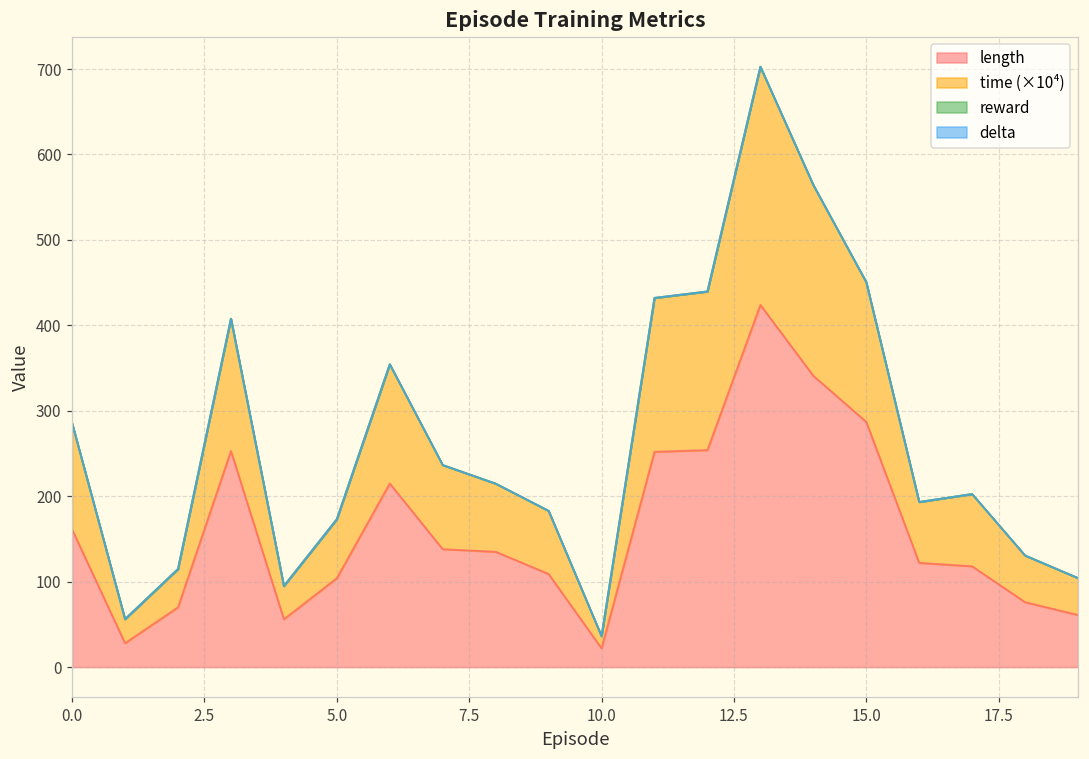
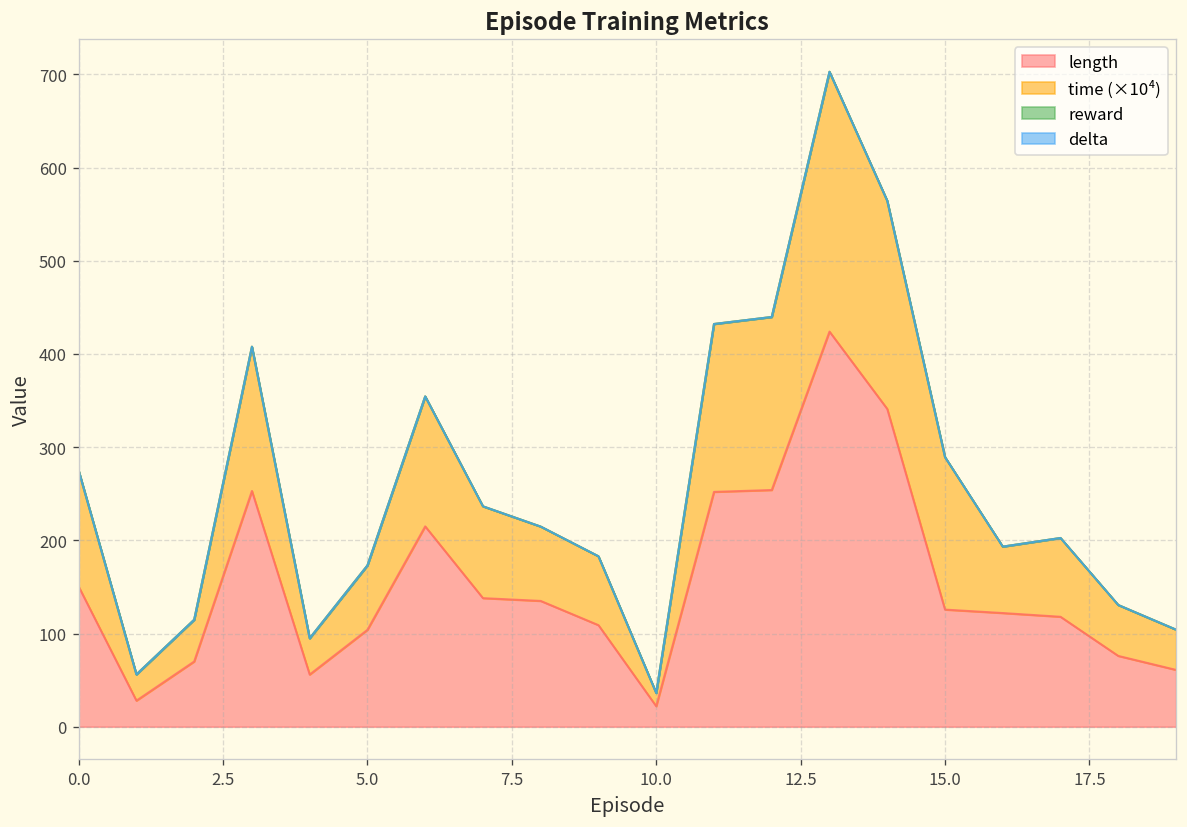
length, 0.0: 160 -> 150
length, 15.0: 290 -> 130
